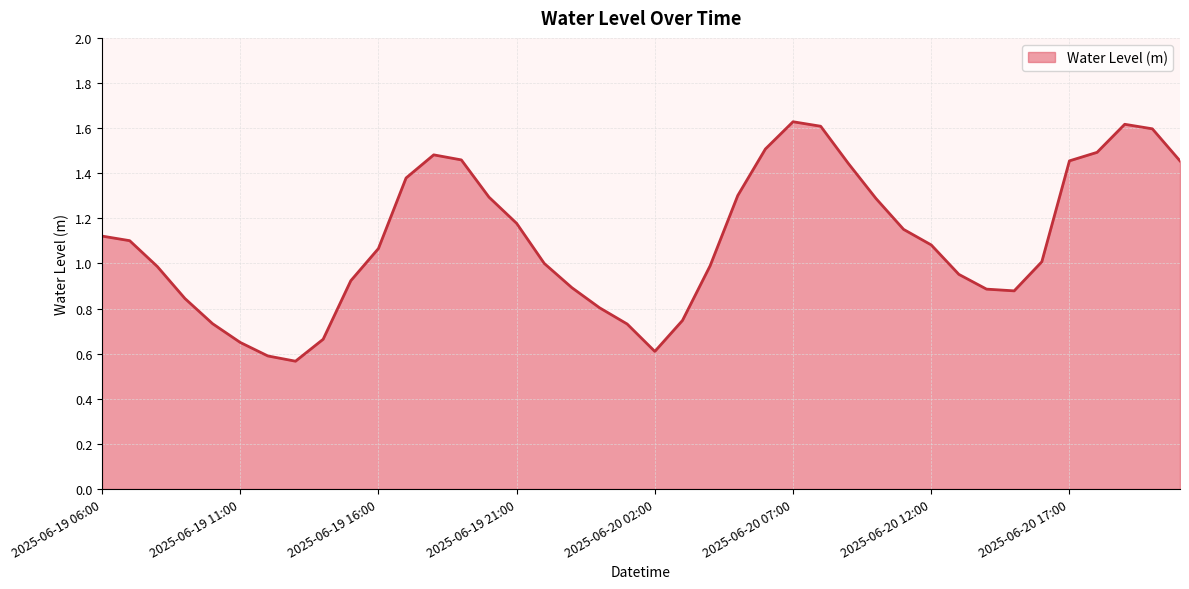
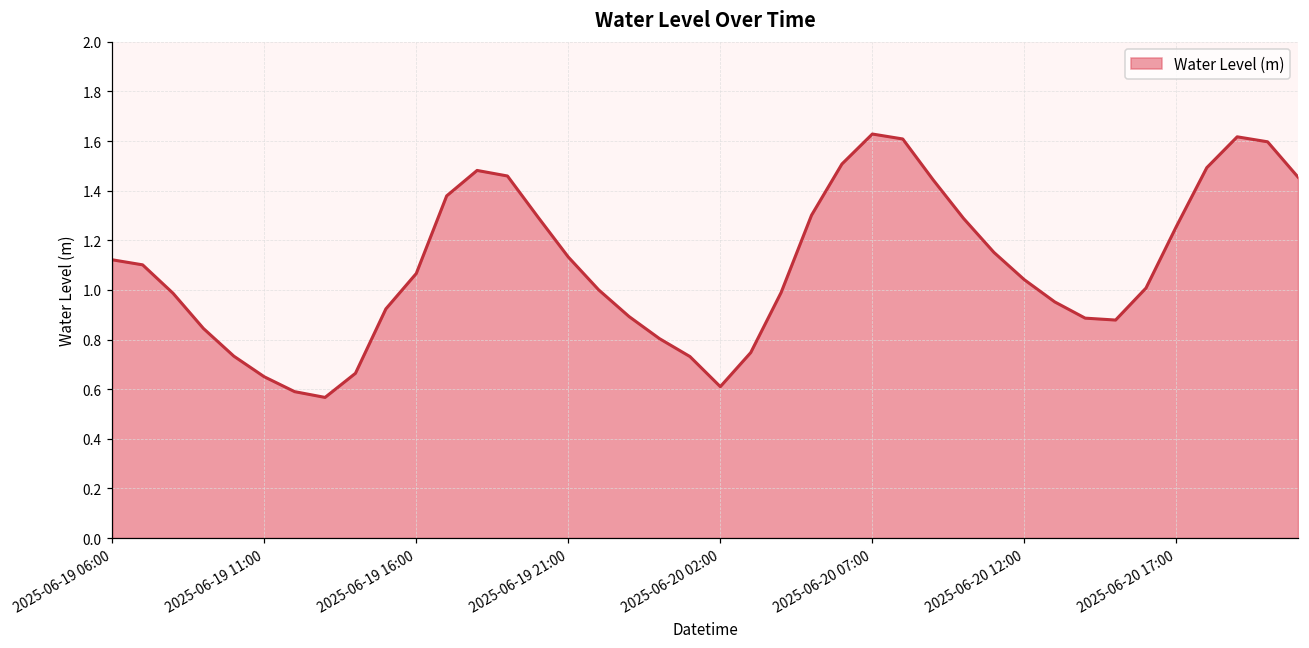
2025-06-19 21:00: 1.18 -> 1.13
2025-06-20 12:00: 1.08 -> 1.04
2025-06-20 17:00: 1.45 -> 1.26
